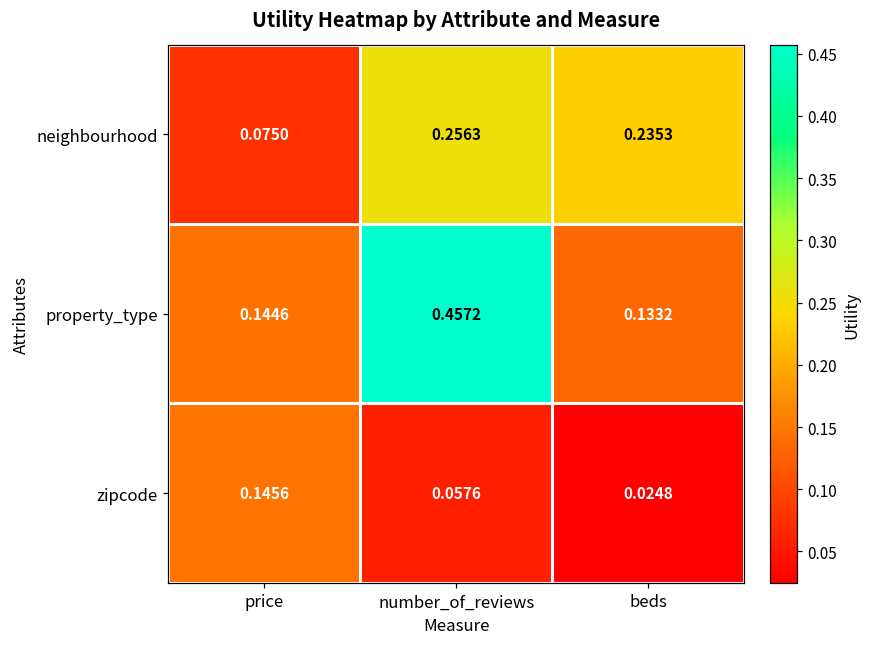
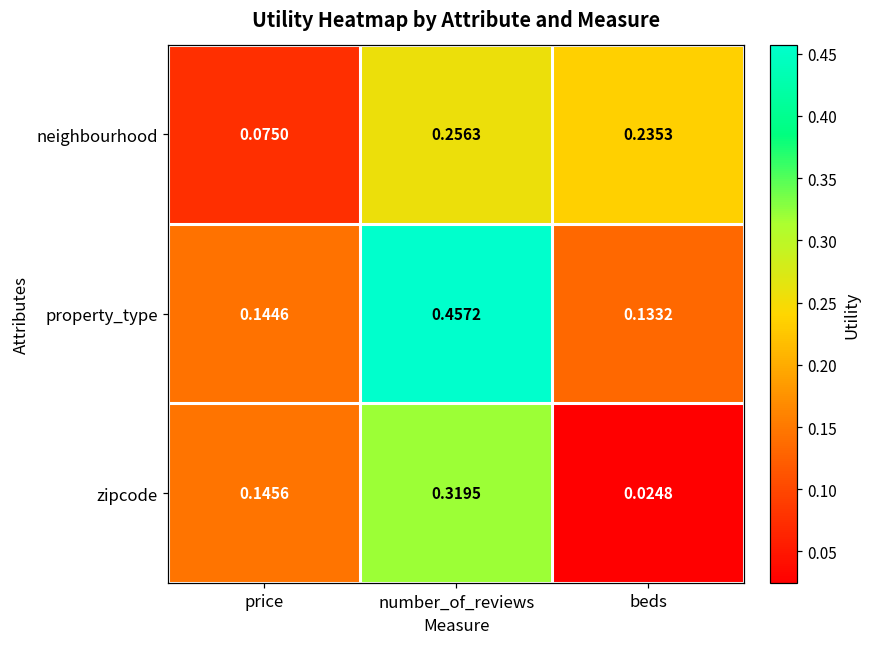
zipcode, number_of_reviews: 0.0576 -> 0.3195
